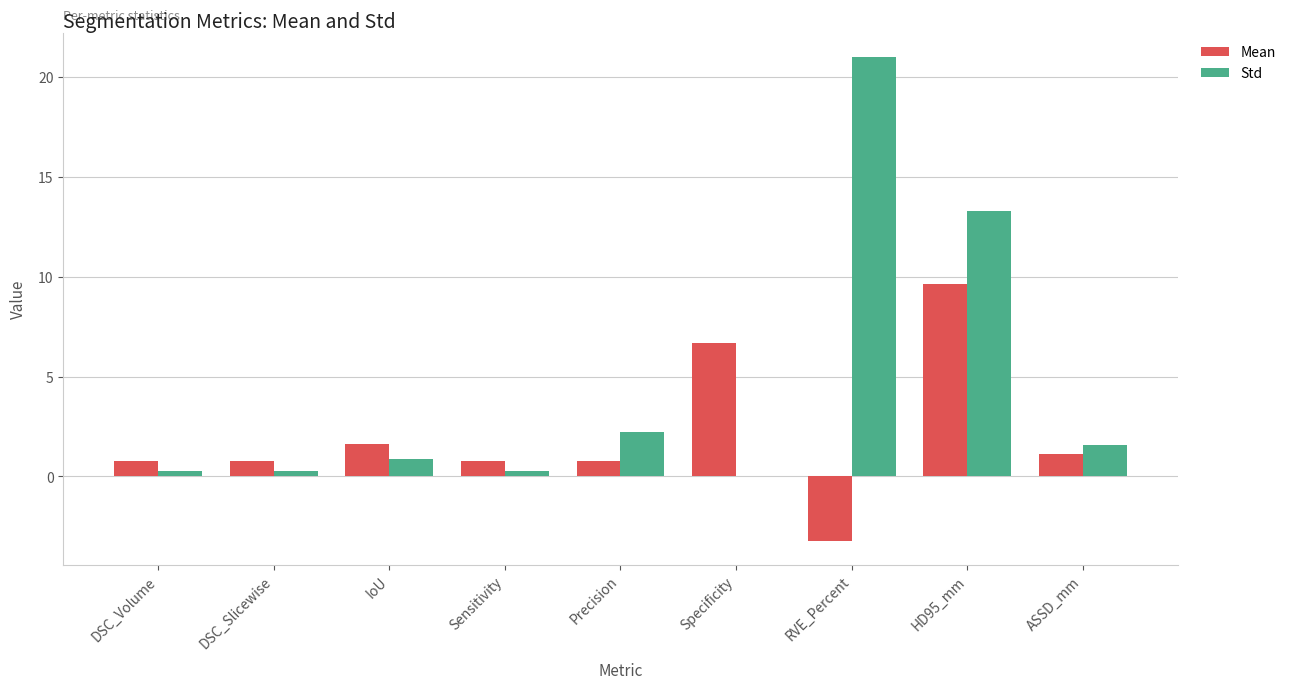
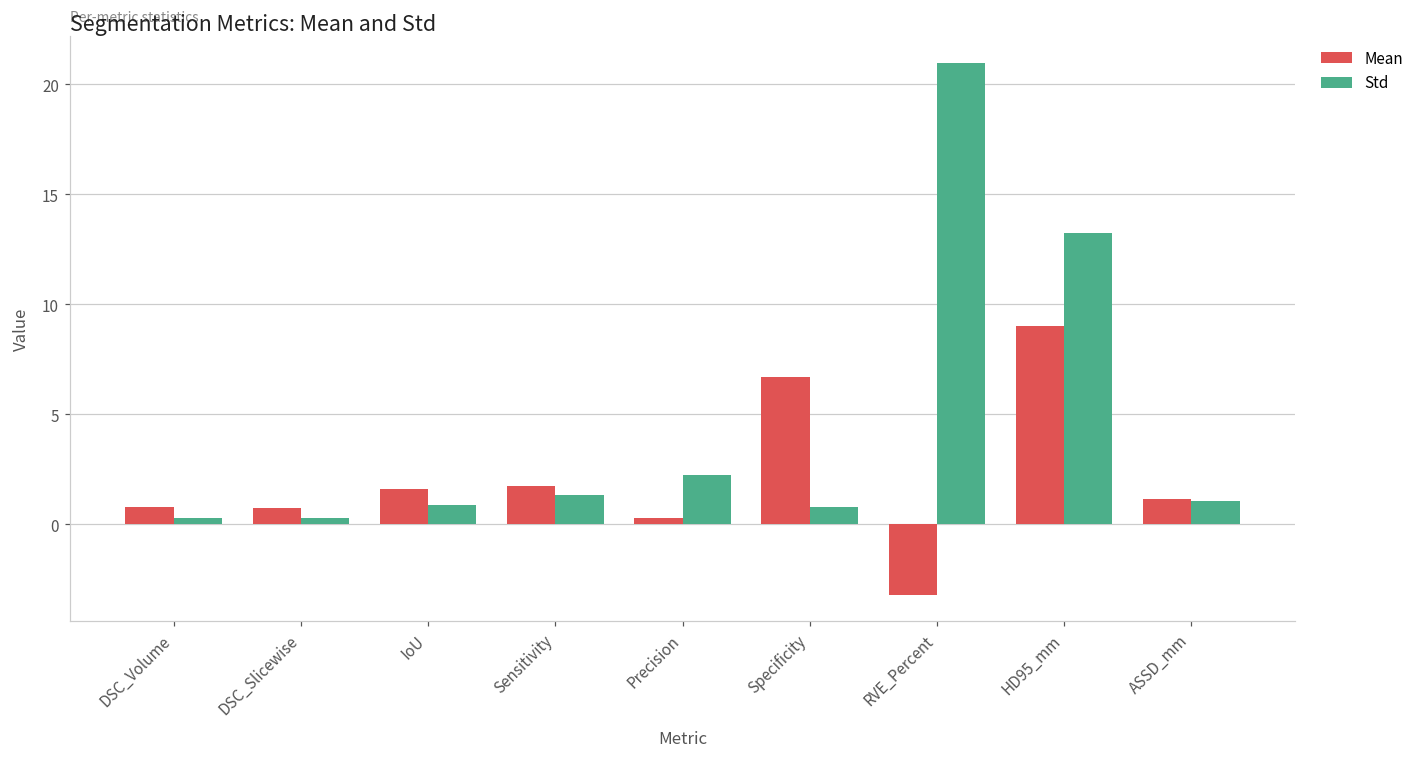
Mean, Sensitivity: 0.8 -> 1.7
Std, Sensitivity: 0.3 -> 1.4
Mean, Precision: 0.8 -> 0.3
Std, Specificity: 0.0 -> 0.8
Mean, HD95_mm: 9.6 -> 9.0
Std, ASSD_mm: 1.6 -> 1.0
